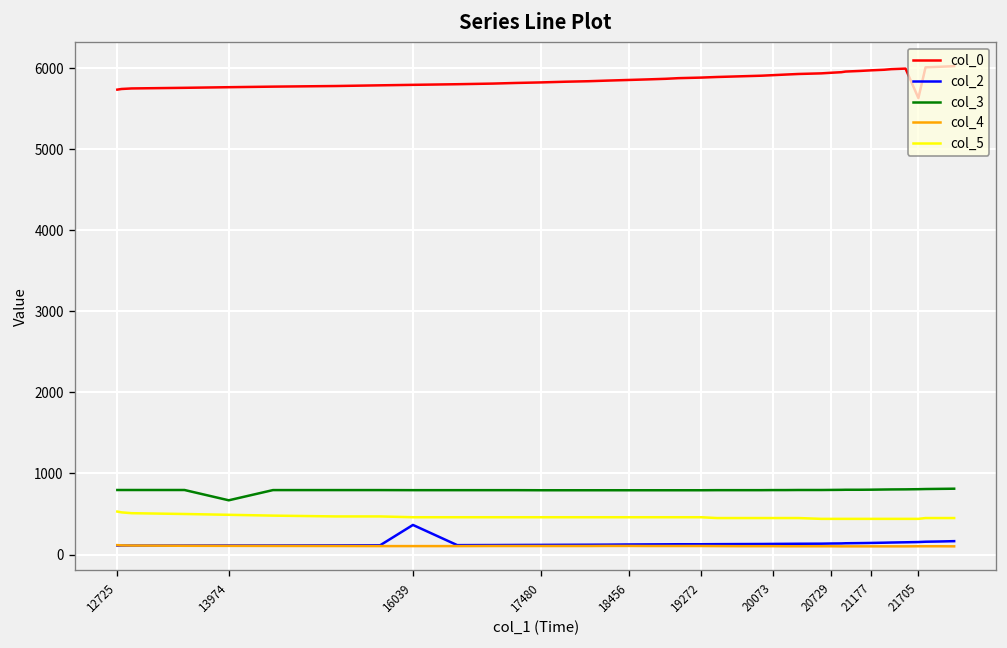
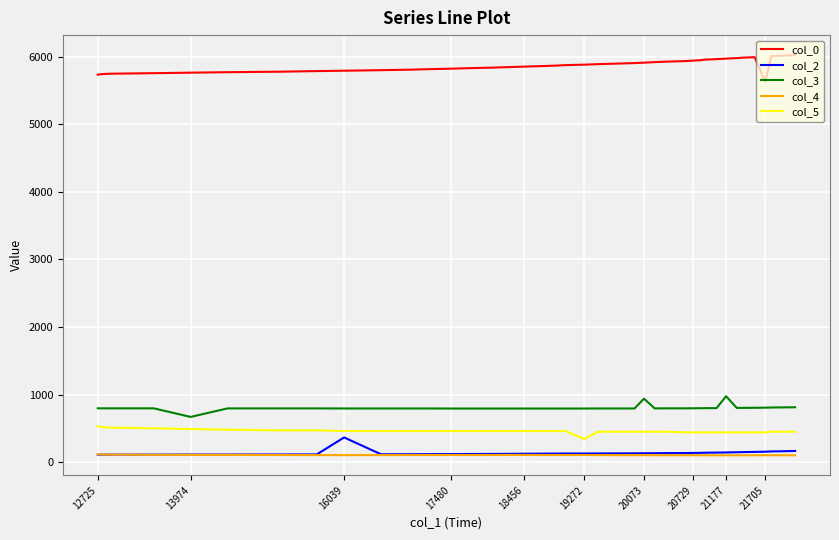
col_5, 19272: 500 -> 300
col_3, 20073: 800 -> 900
col_3, 21177: 800 -> 1000
